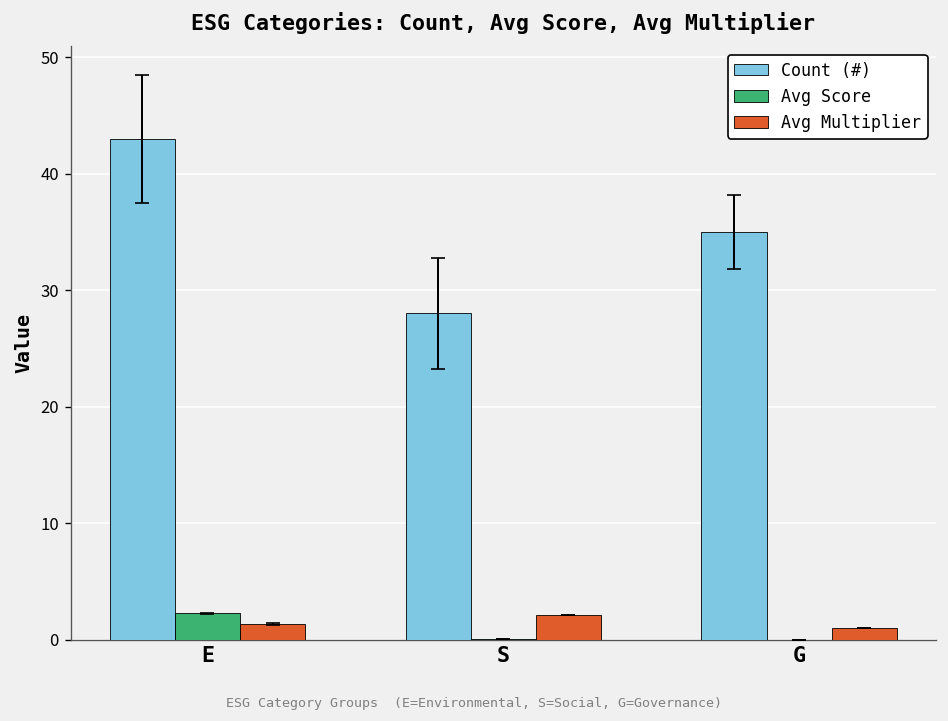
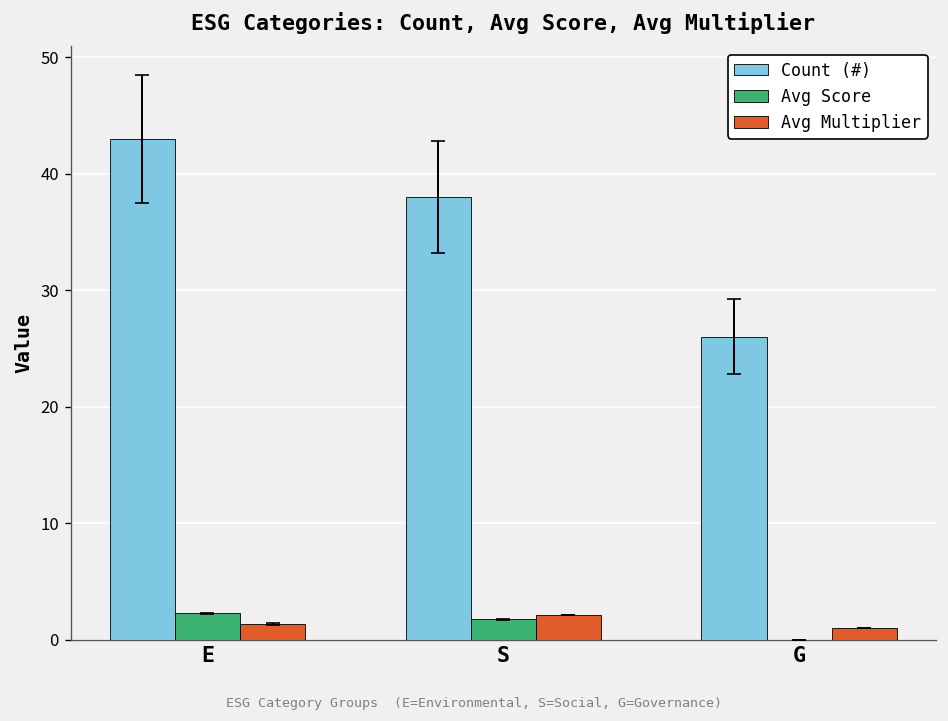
Count (#), S: 28 -> 38
Avg Score, S: 0 -> 2
Count (#), G: 35 -> 26
